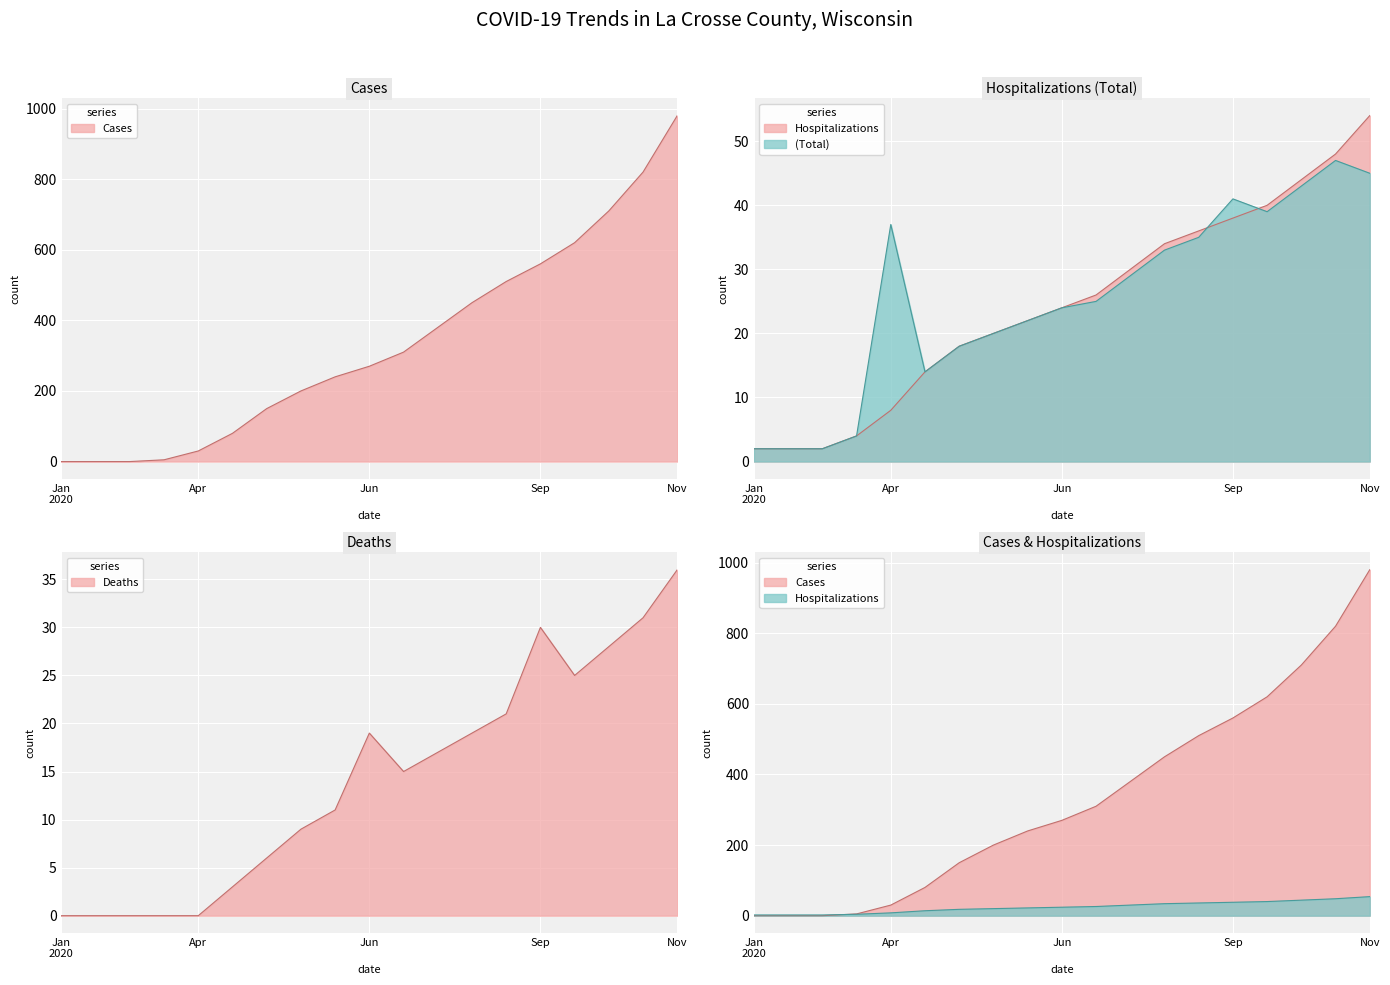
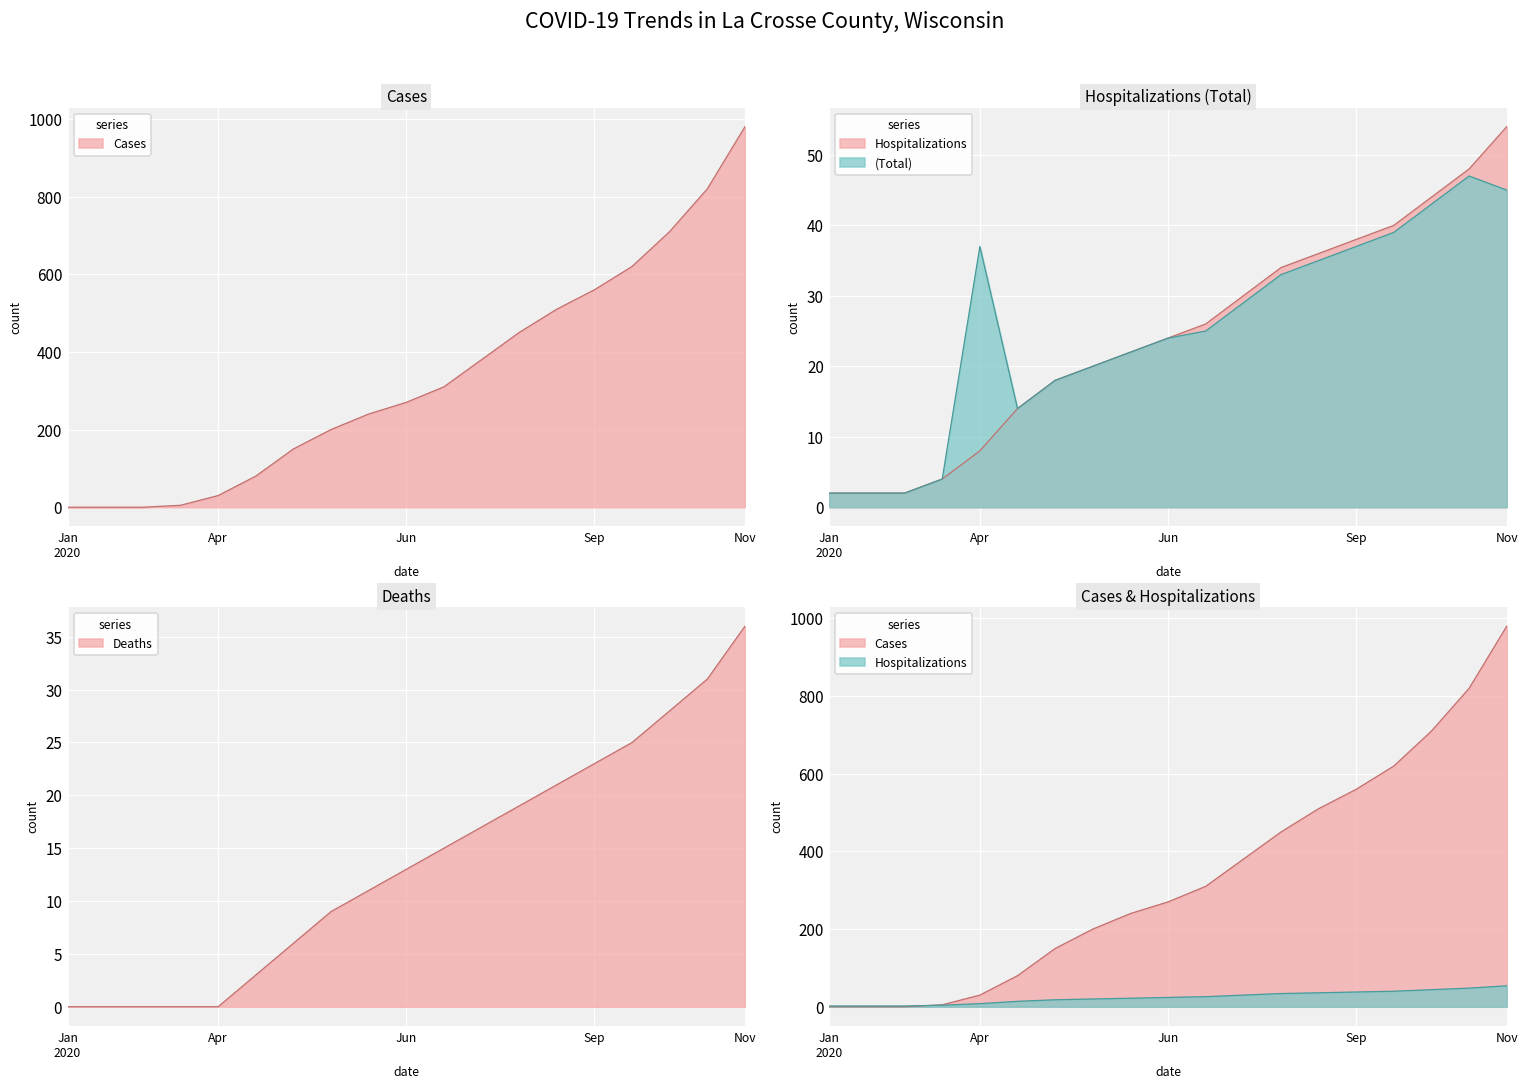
Hospitalizations (Total), (Total), Sep: 41 -> 37
Deaths, Jun: 19 -> 13
Deaths, Sep: 30 -> 23
